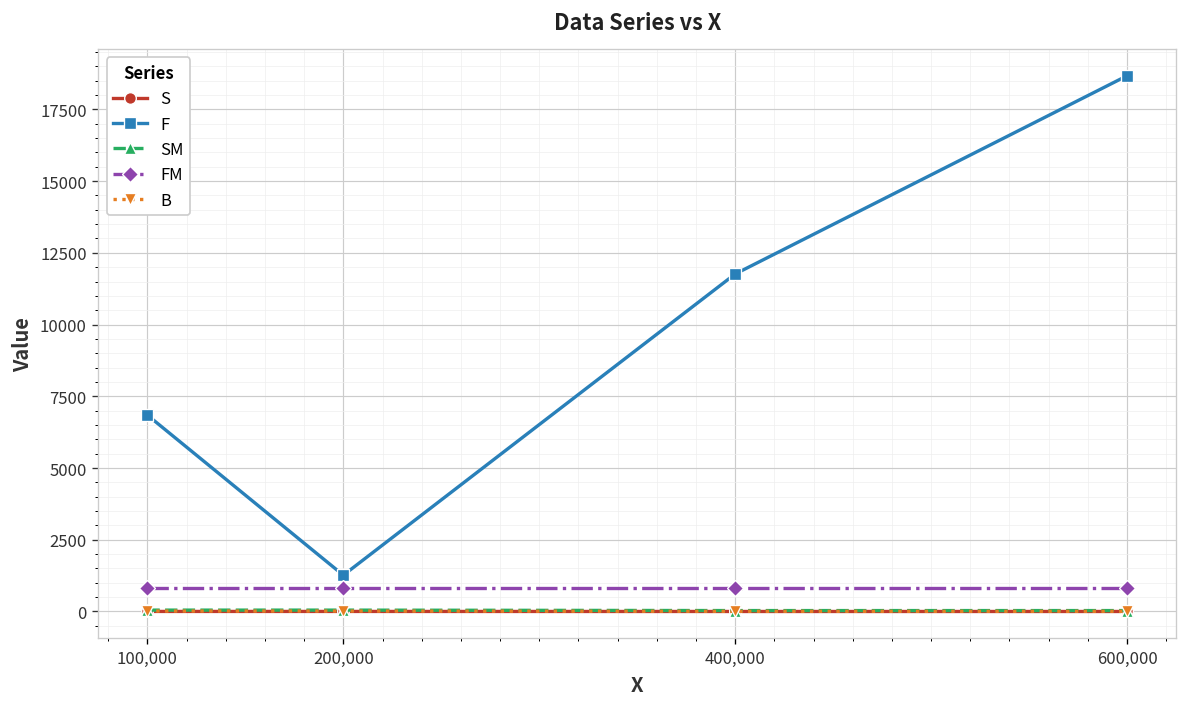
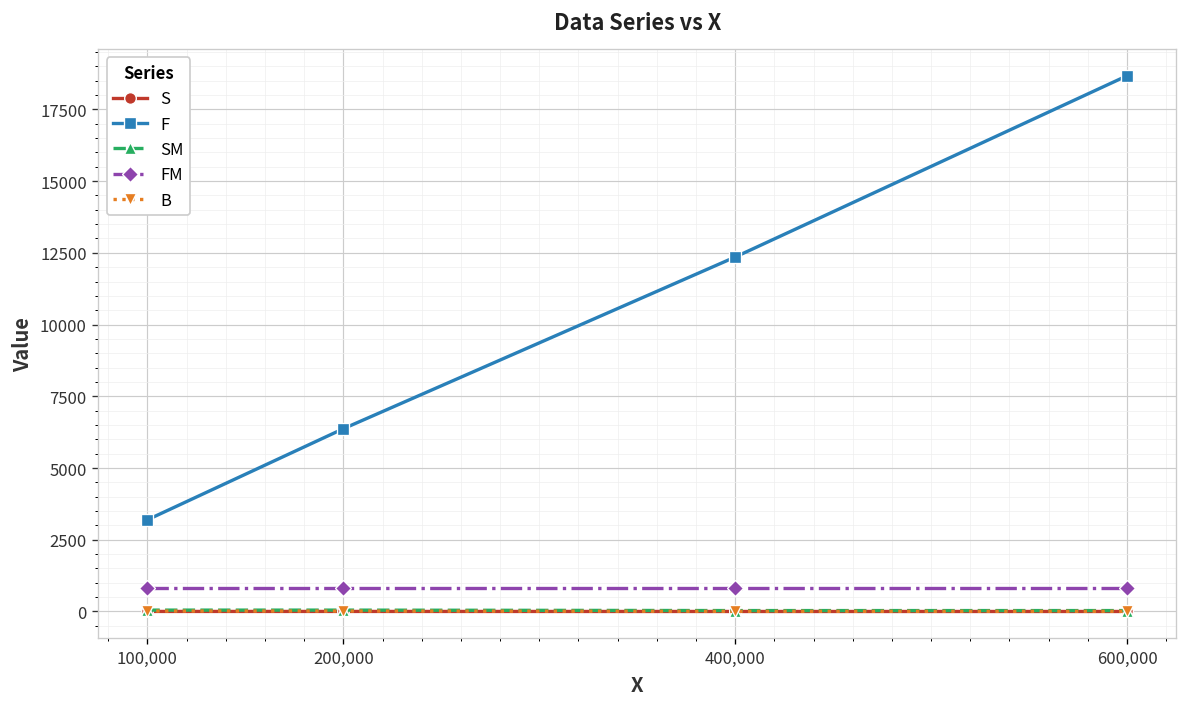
F, 100,000: 6800 -> 3200
F, 200,000: 1300 -> 6400
F, 400,000: 11800 -> 12400
